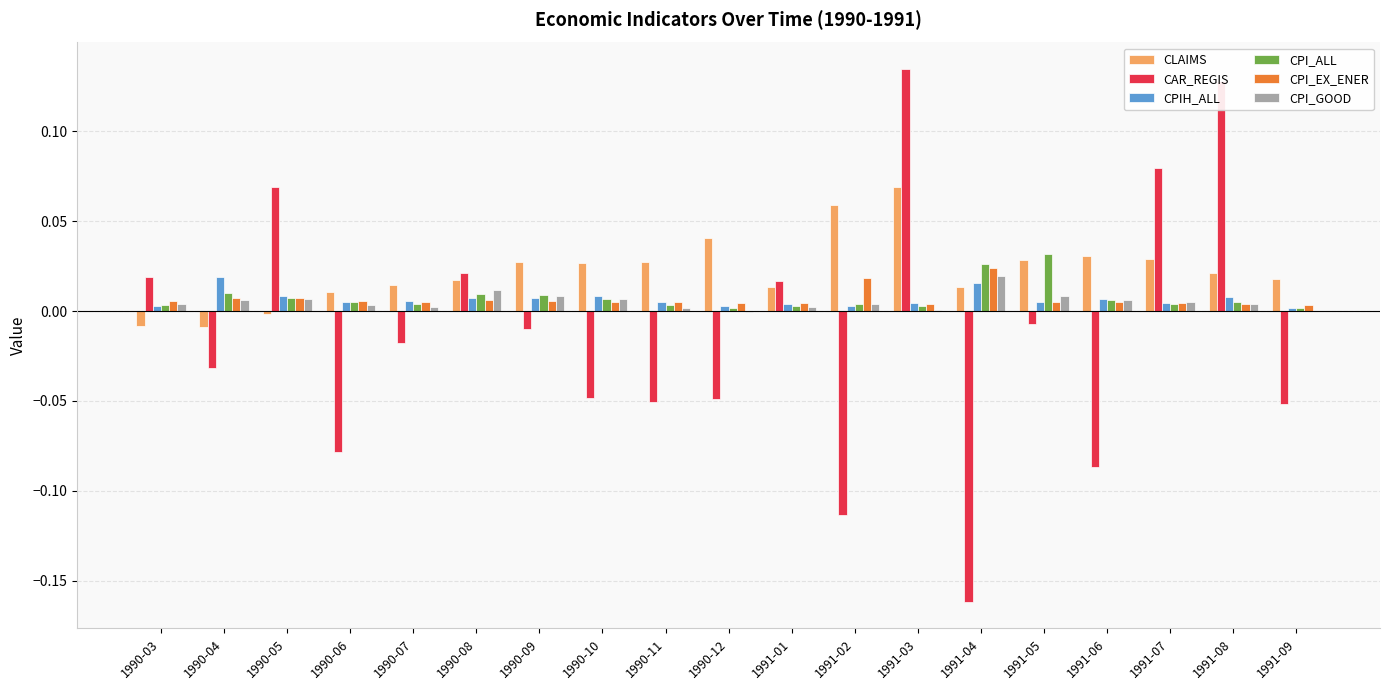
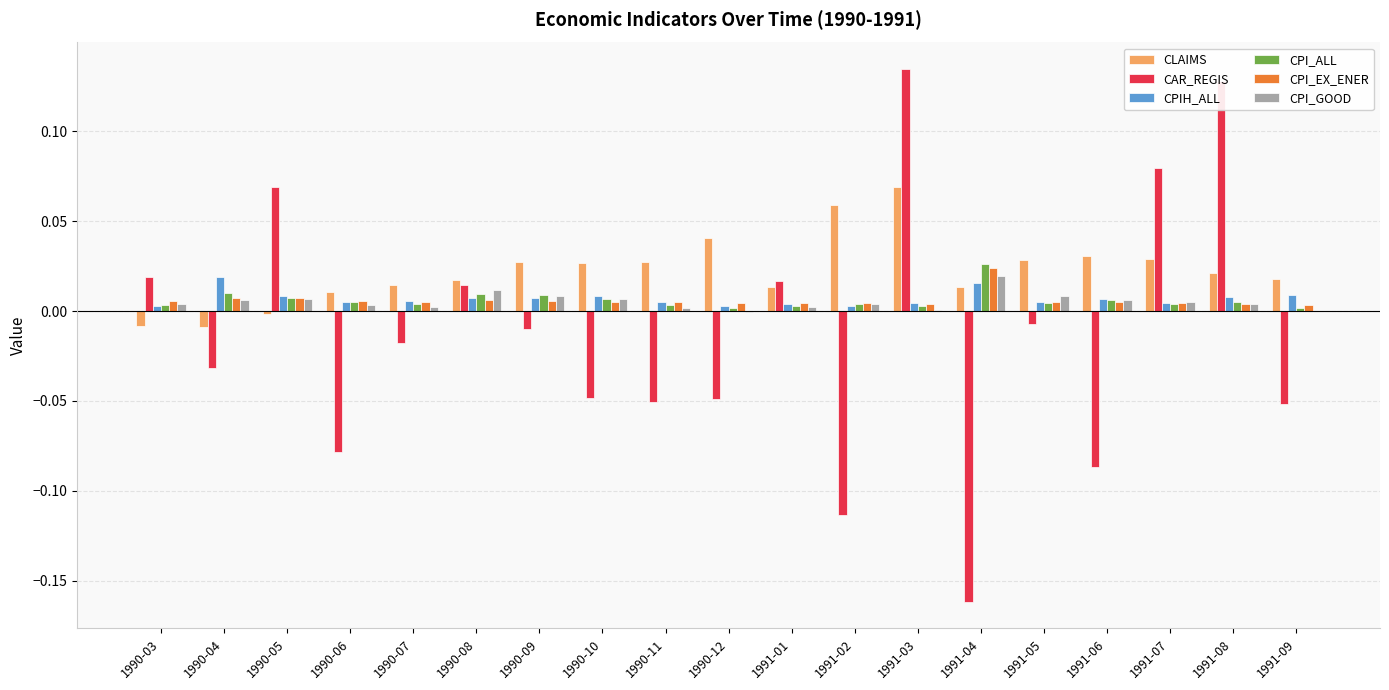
CAR_REGIS, 1990-08: 0.021 -> 0.014
CPI_EX_ENER, 1991-02: 0.018 -> 0.004
CPI_ALL, 1991-05: 0.032 -> 0.004
CPIH_ALL, 1991-09: 0.002 -> 0.009
